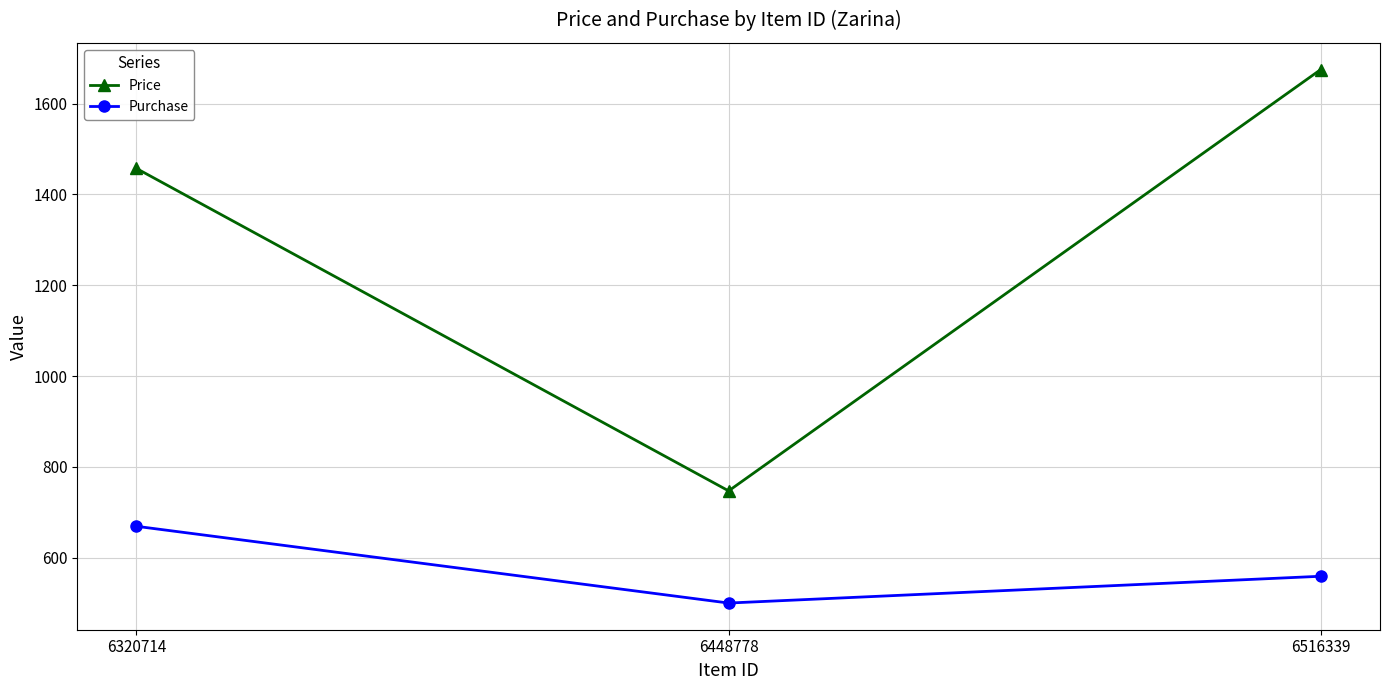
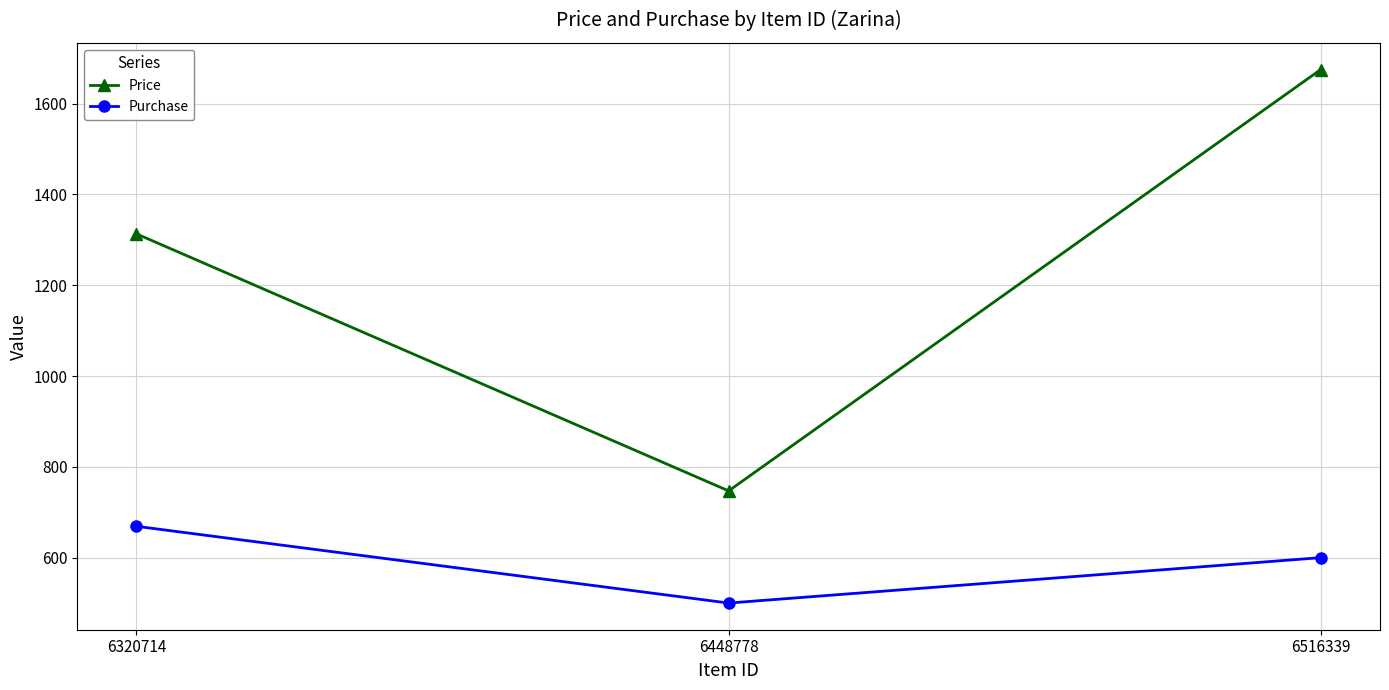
Price, 6320714: 1460 -> 1310
Purchase, 6516339: 560 -> 600
